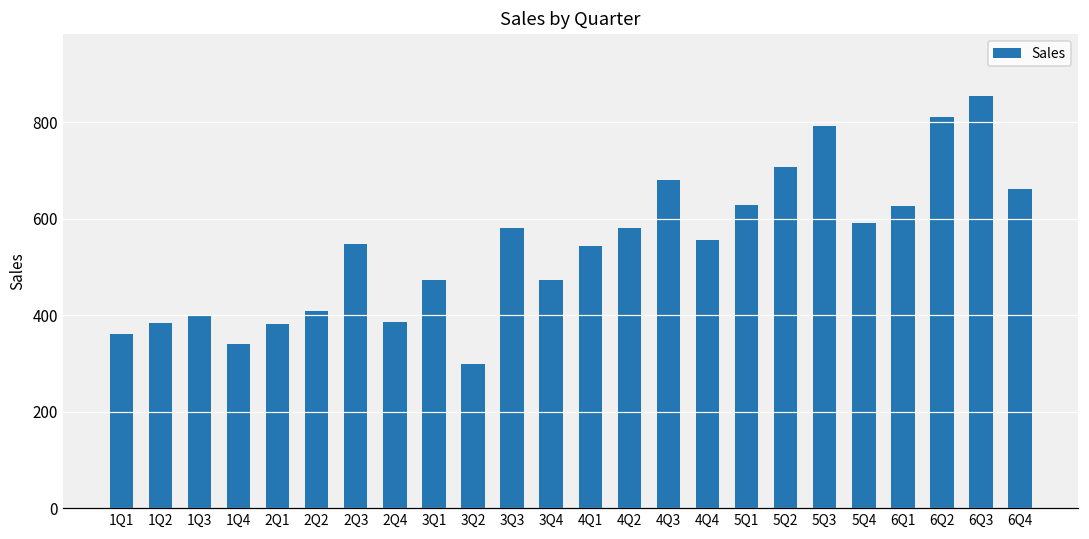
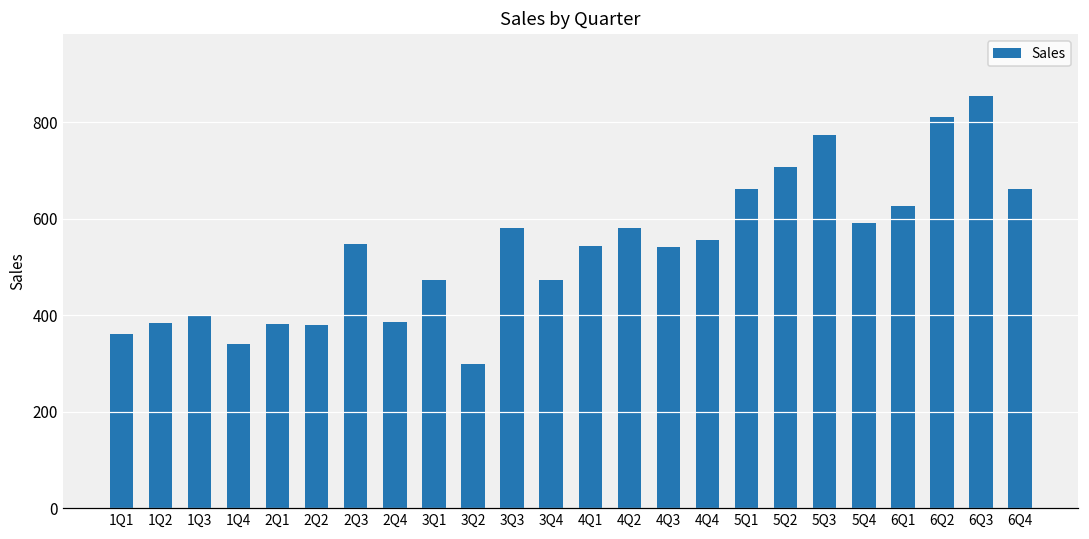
2Q2: 410 -> 380
4Q3: 680 -> 540
5Q1: 630 -> 660
5Q3: 790 -> 770
